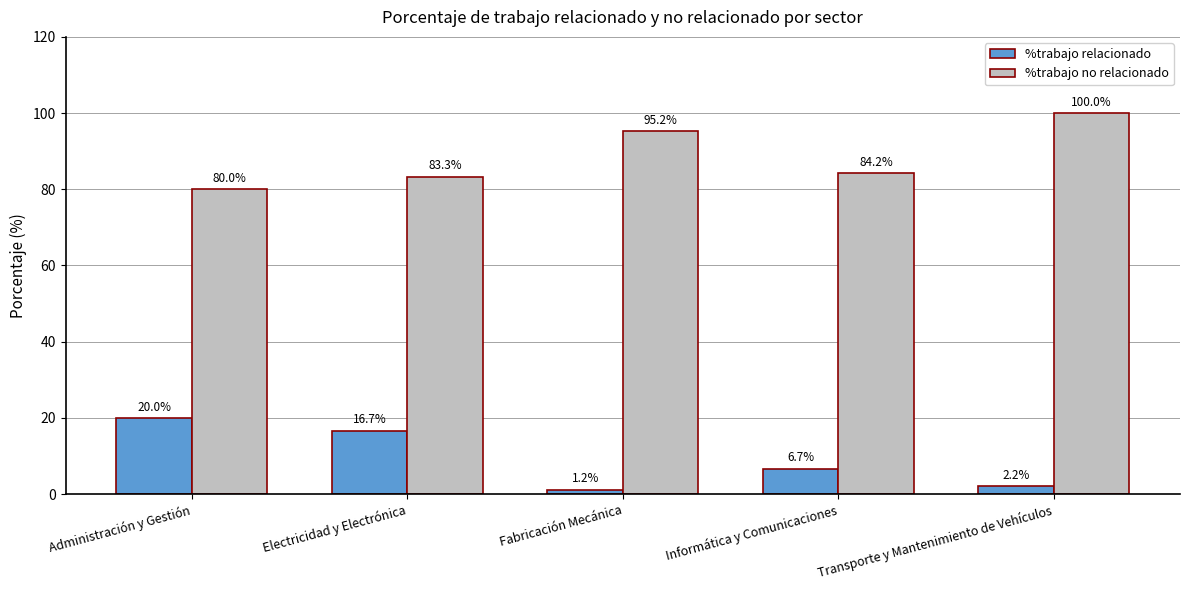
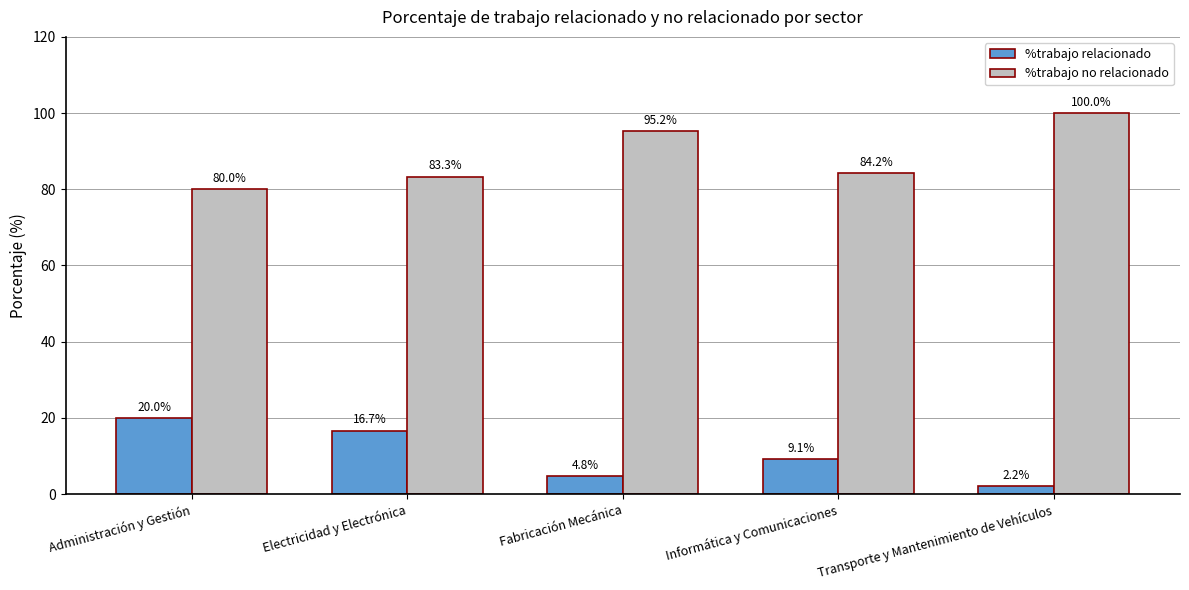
%trabajo relacionado, Fabricación Mecánica: 1.2% -> 4.8%
%trabajo relacionado, Informática y Comunicaciones: 6.7% -> 9.1%
